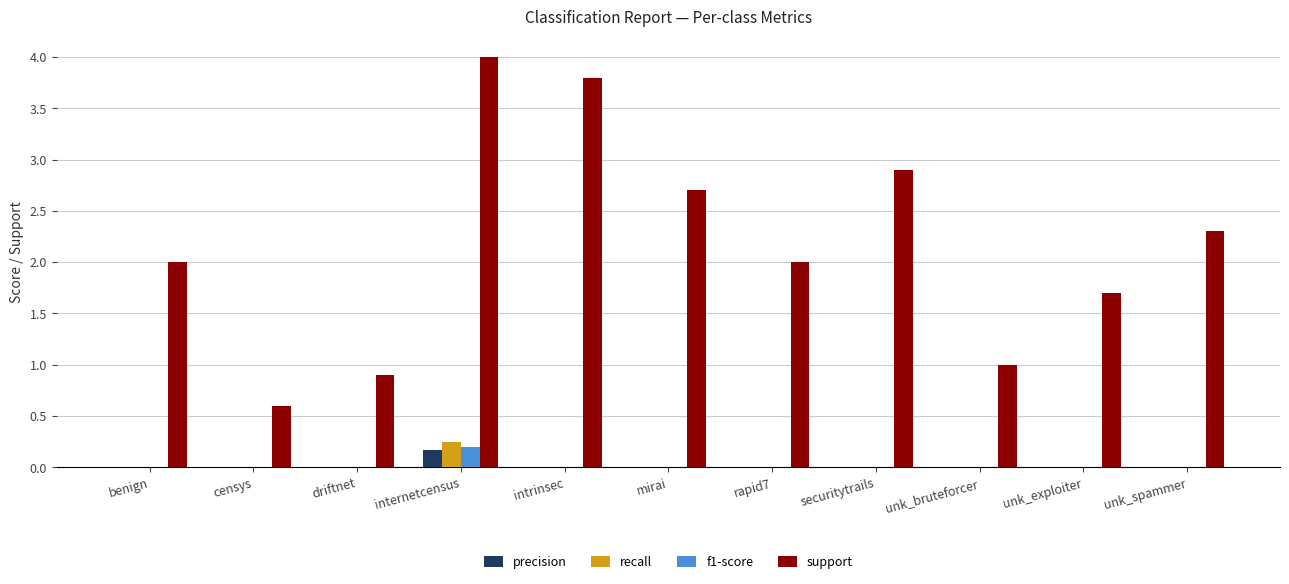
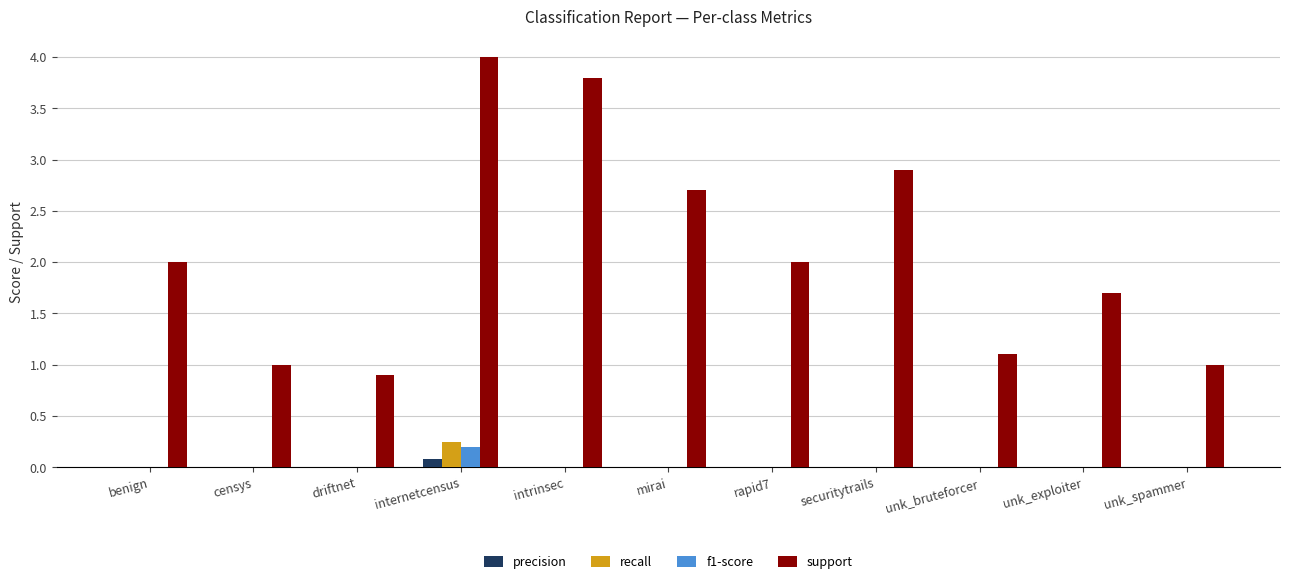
support, censys: 0.6 -> 1.0
precision, internetcensus: 0.17 -> 0.08
support, unk_bruteforcer: 1.0 -> 1.1
support, unk_spammer: 2.3 -> 1.0
